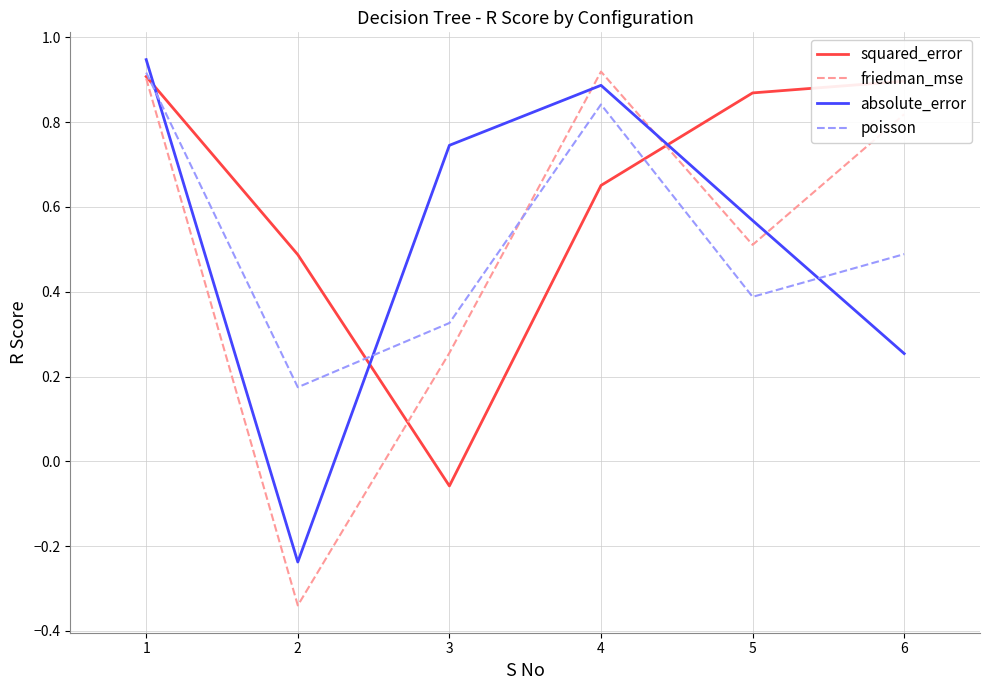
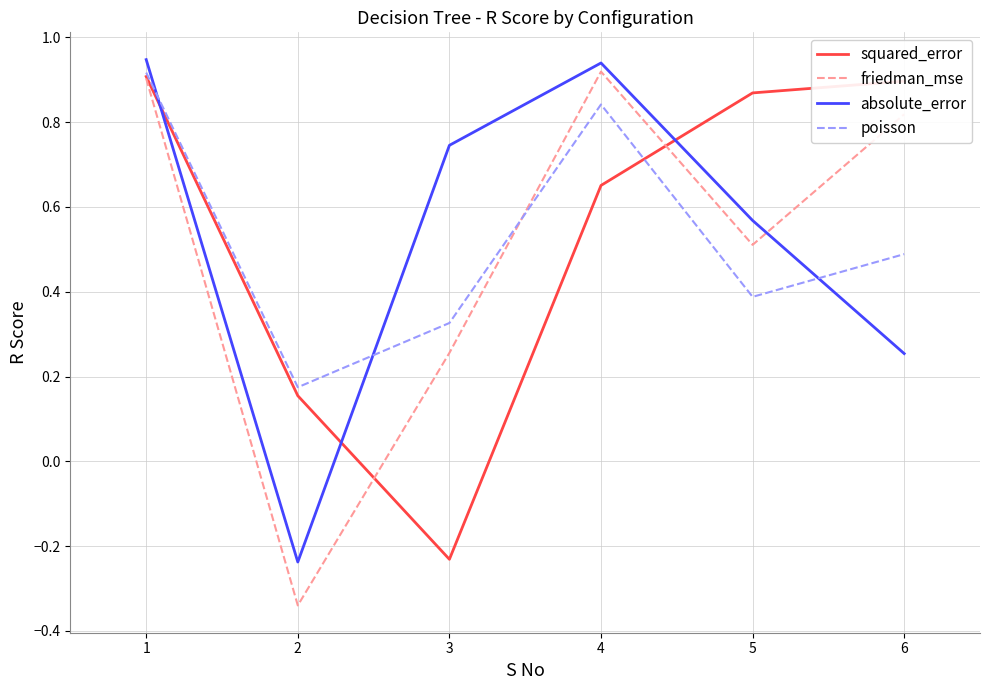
squared_error, 2: 0.49 -> 0.15
squared_error, 3: -0.06 -> -0.23
absolute_error, 4: 0.89 -> 0.94
